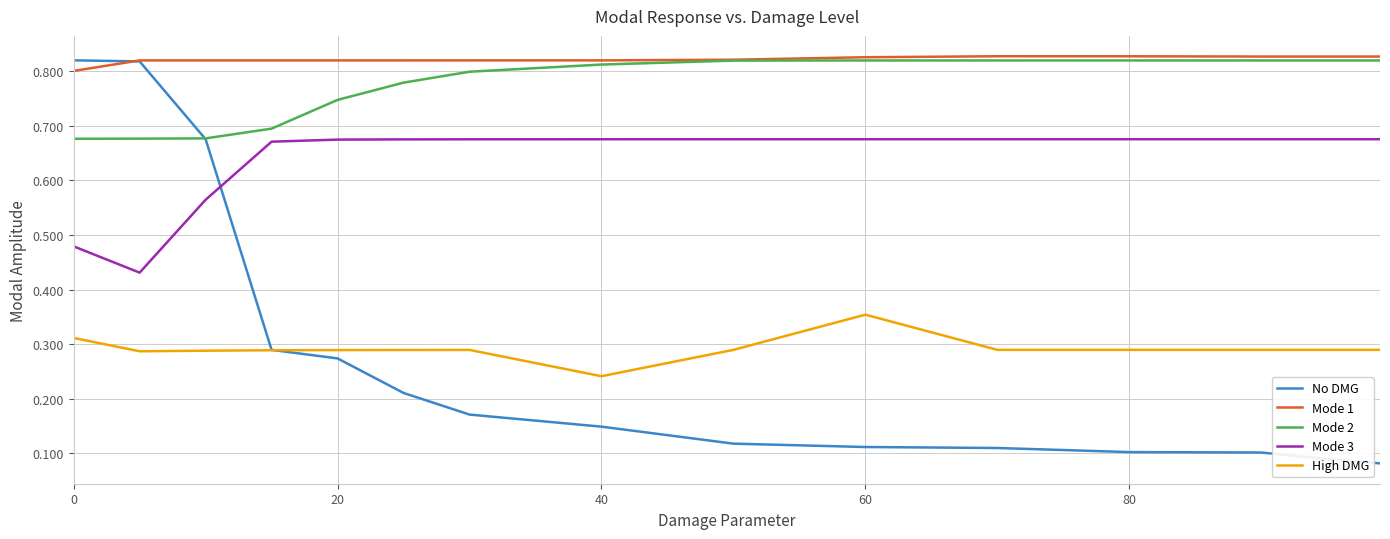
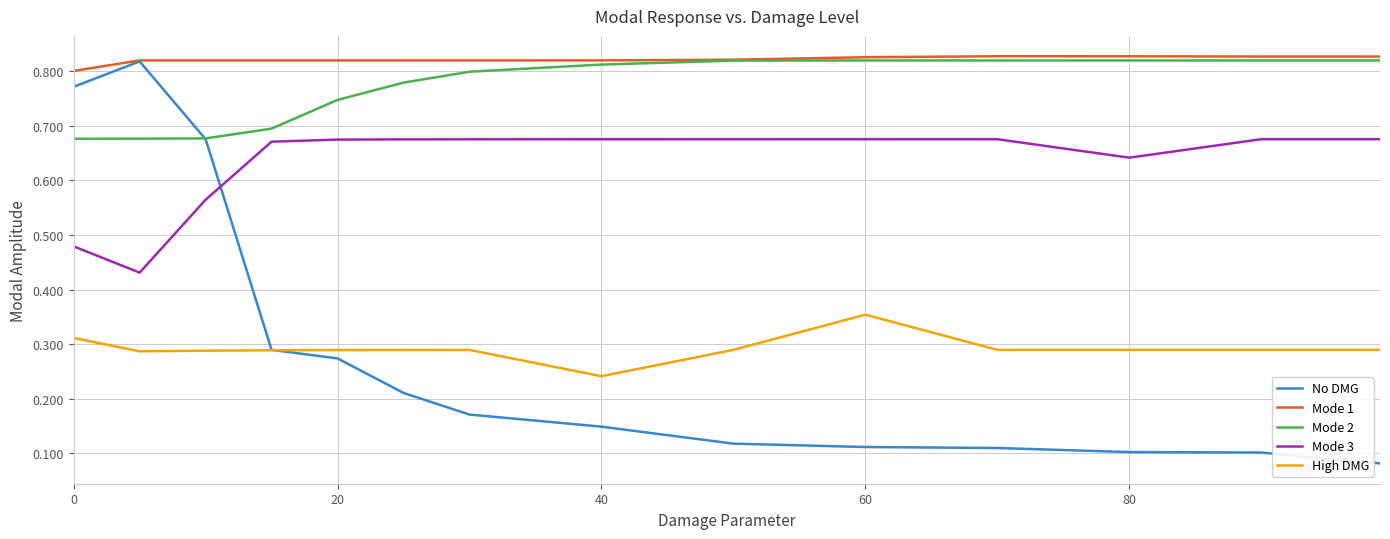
No DMG, 0: 0.82 -> 0.77
Mode 3, 80: 0.68 -> 0.64
